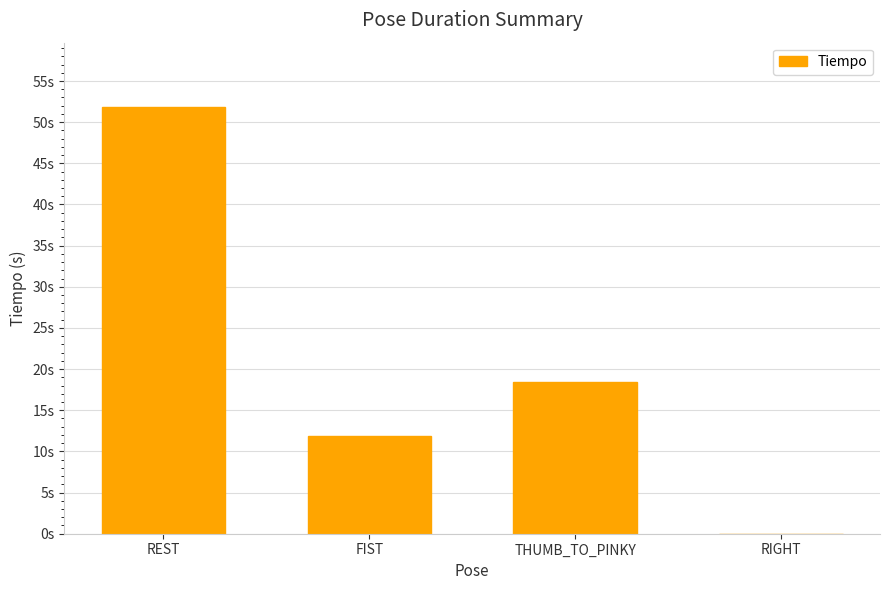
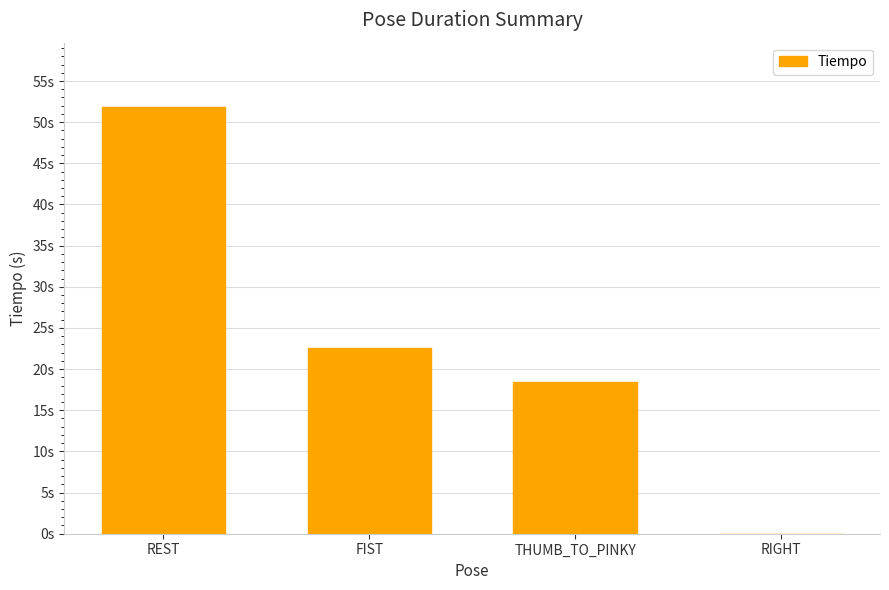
FIST: 12s -> 23s
